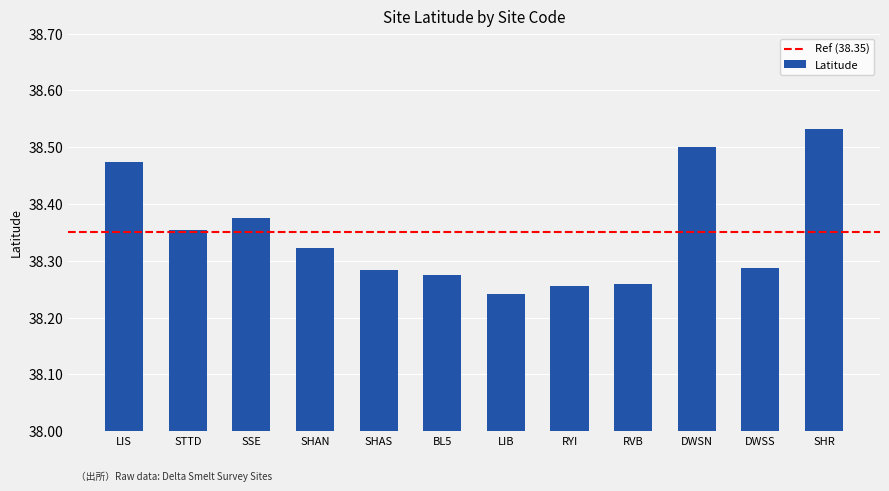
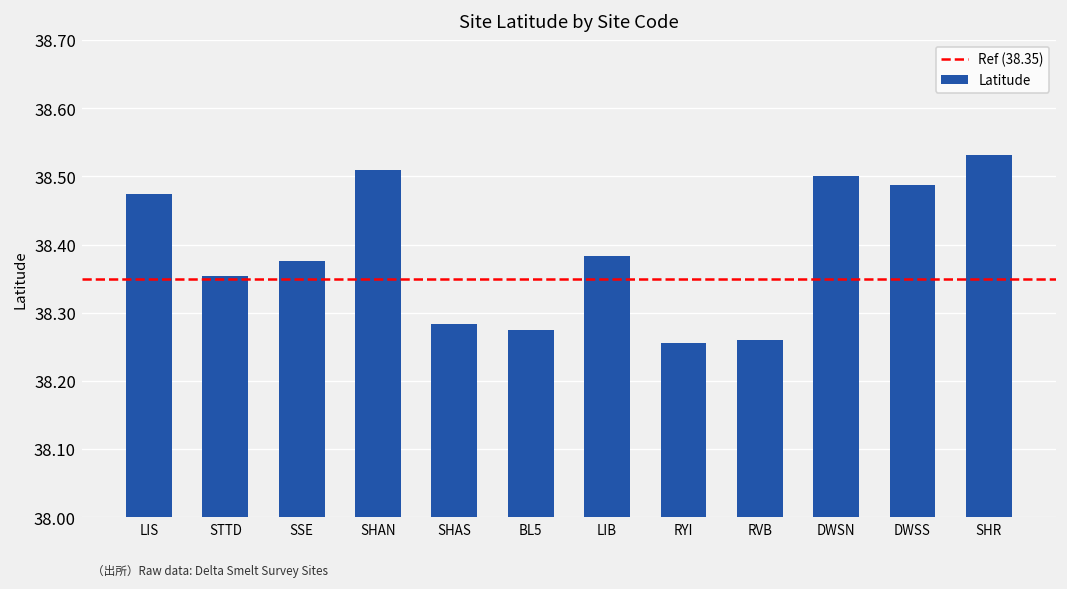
SHAN: 38.32 -> 38.51
LIB: 38.24 -> 38.38
DWSS: 38.29 -> 38.49
